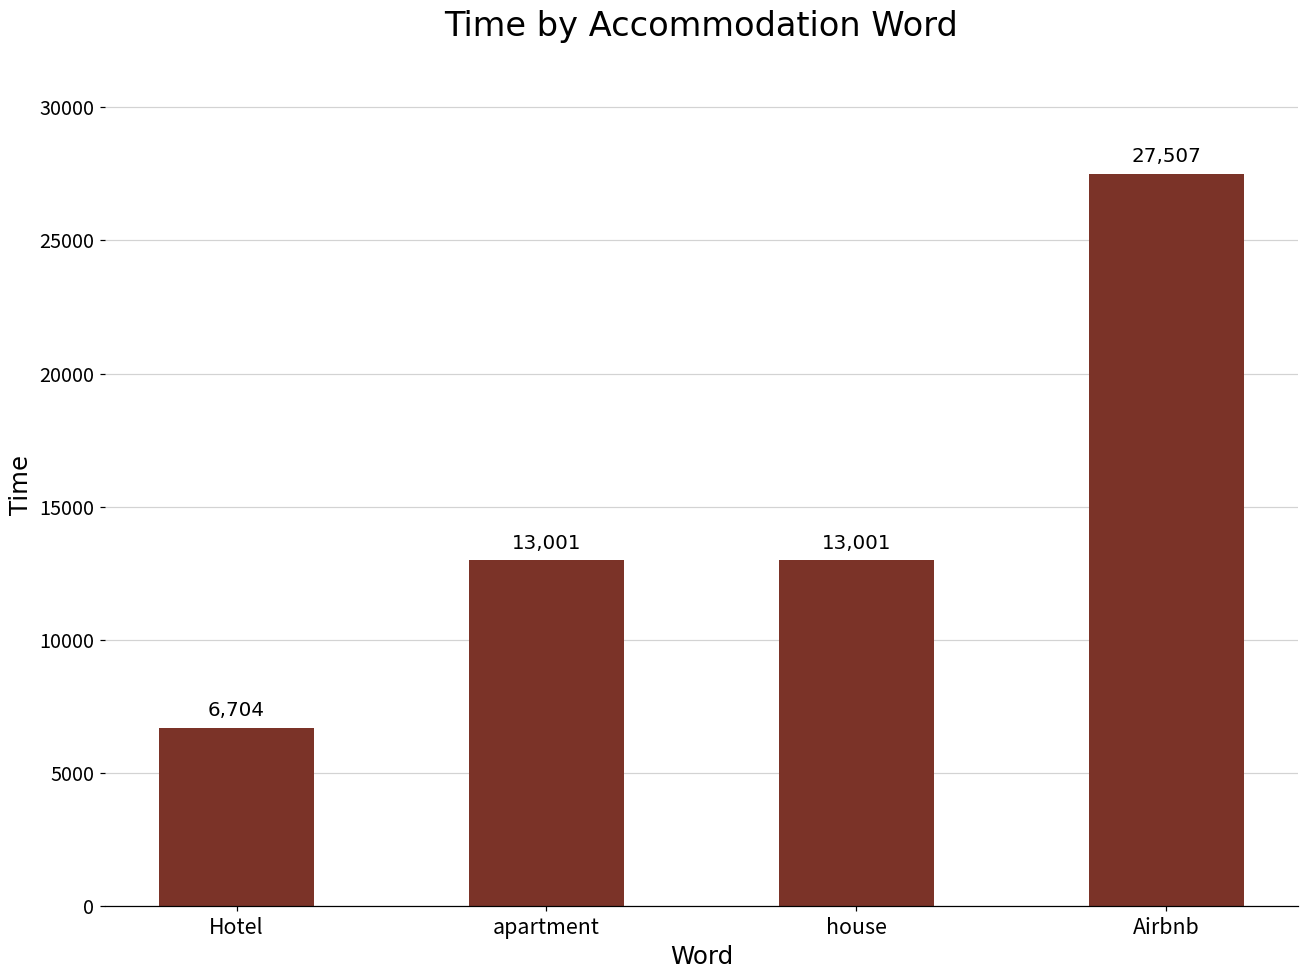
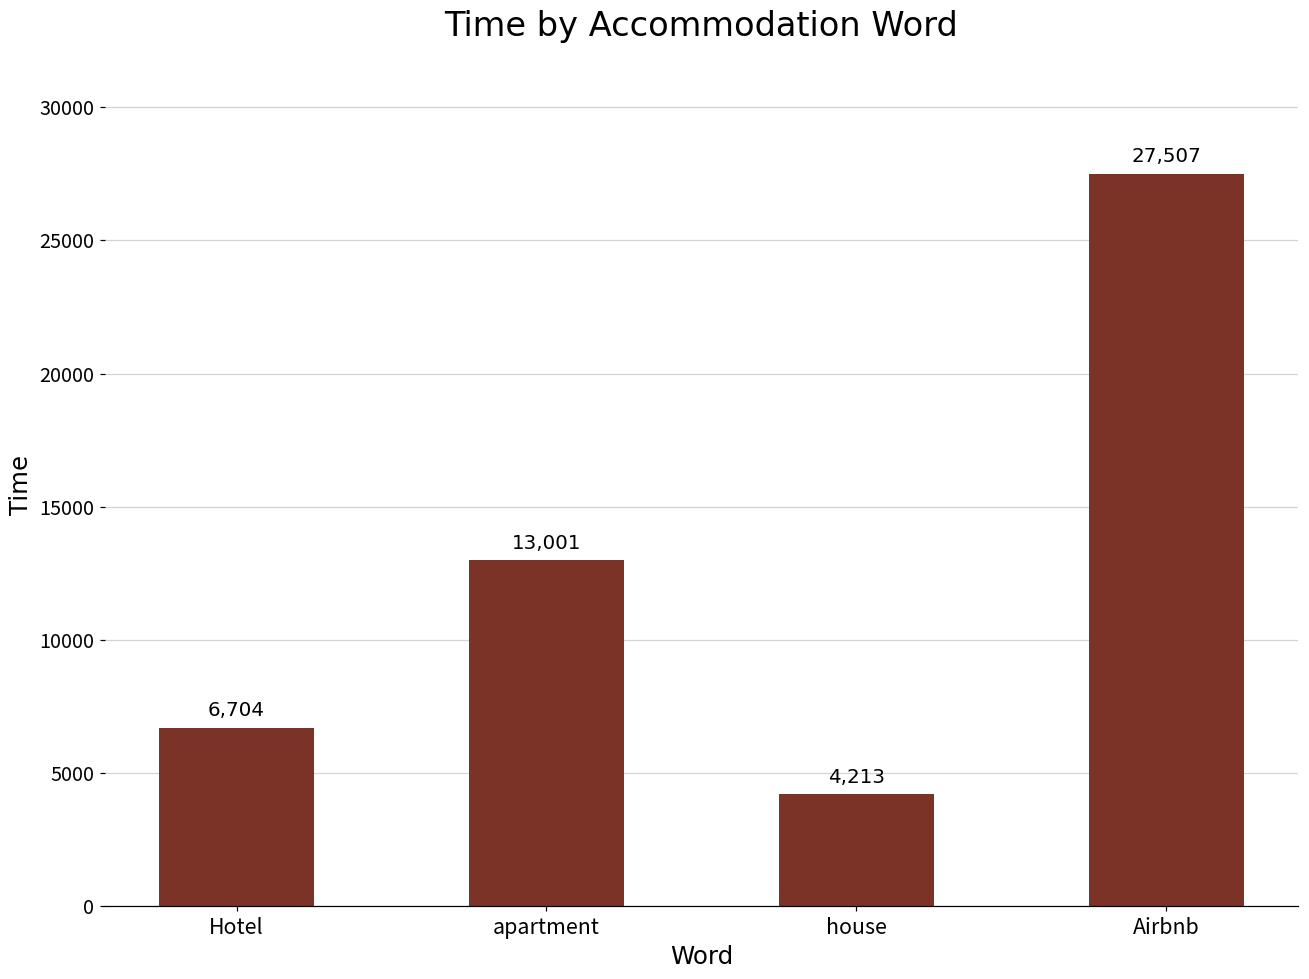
house: 13,001 -> 4,213
